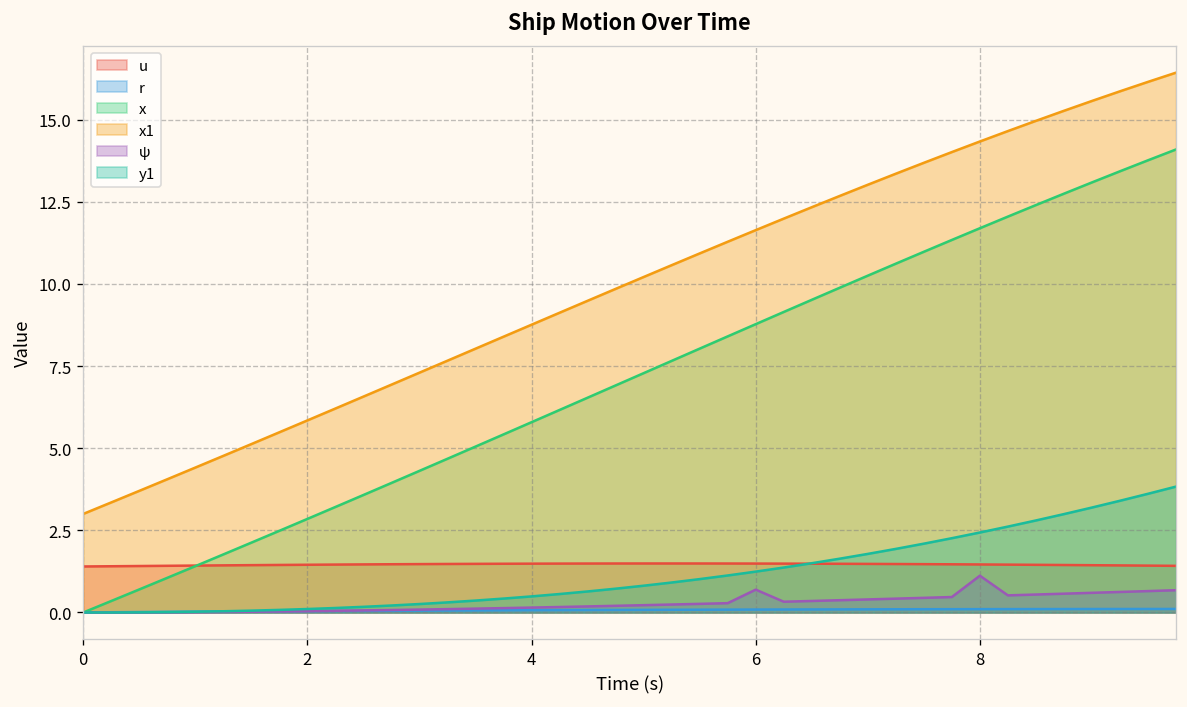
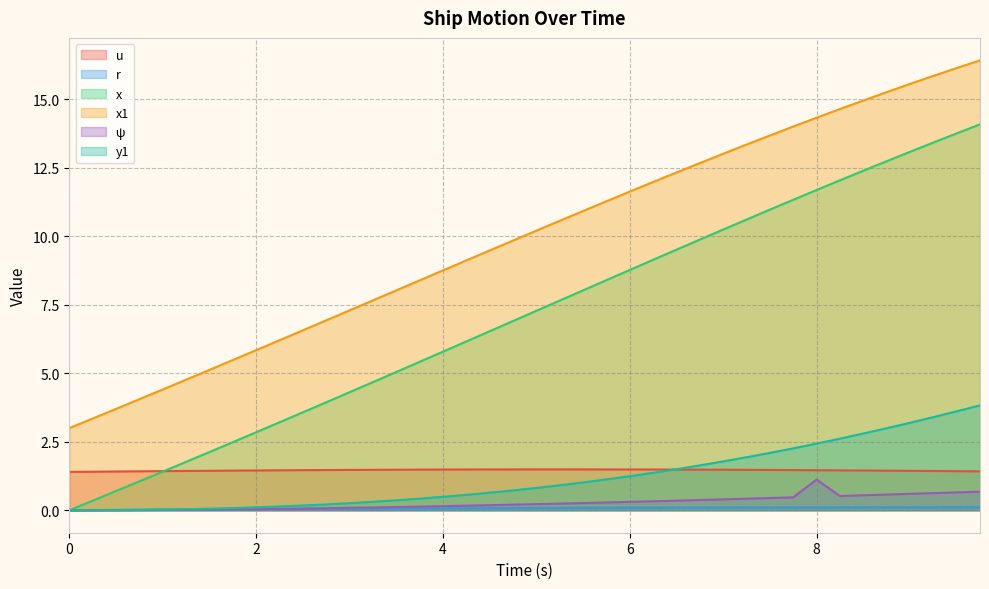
ψ, 6: 0.7 -> 0.3
